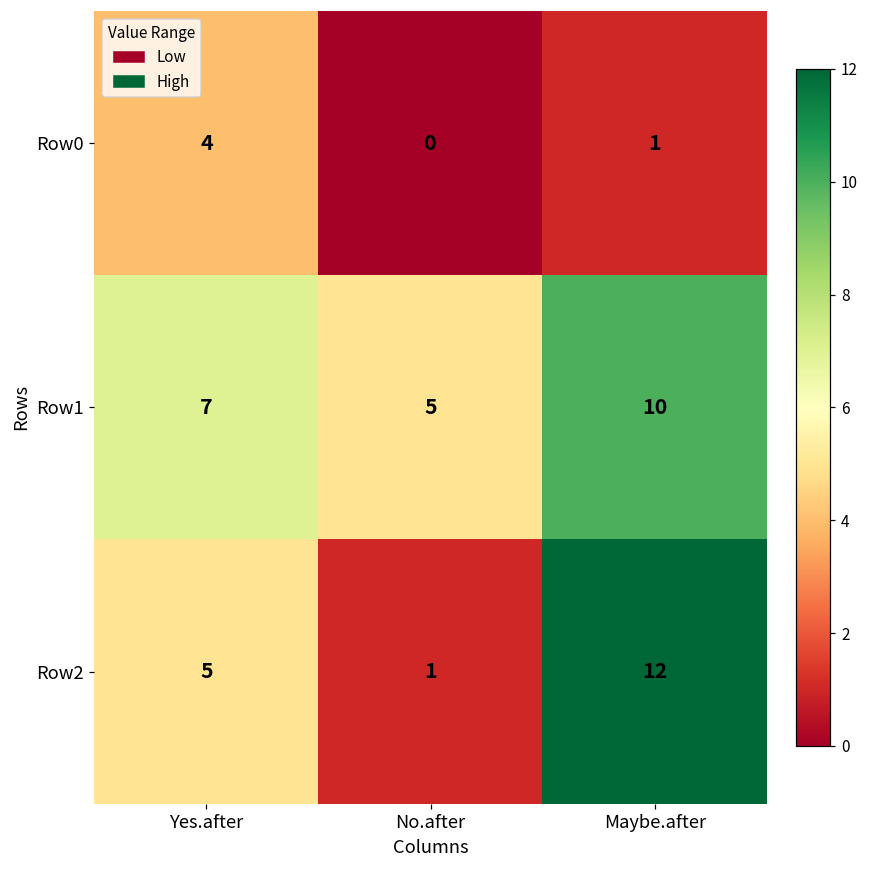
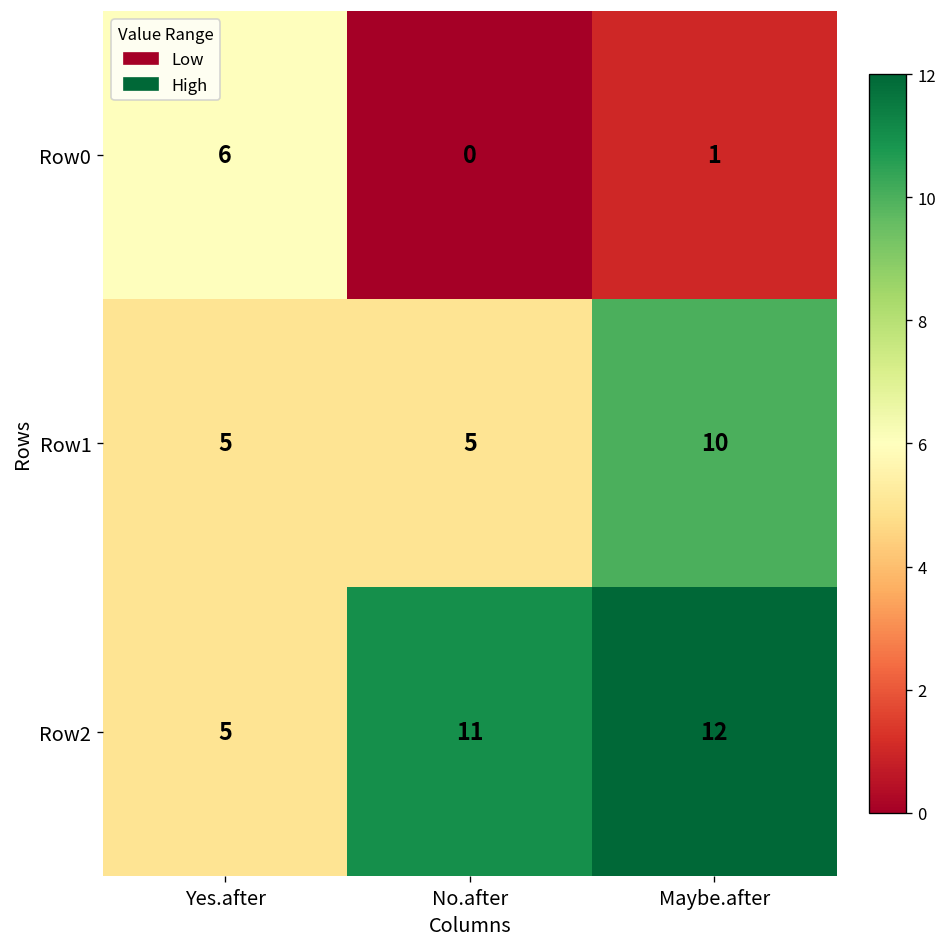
Row0, Yes.after: 4 -> 6
Row1, Yes.after: 7 -> 5
Row2, No.after: 1 -> 11
